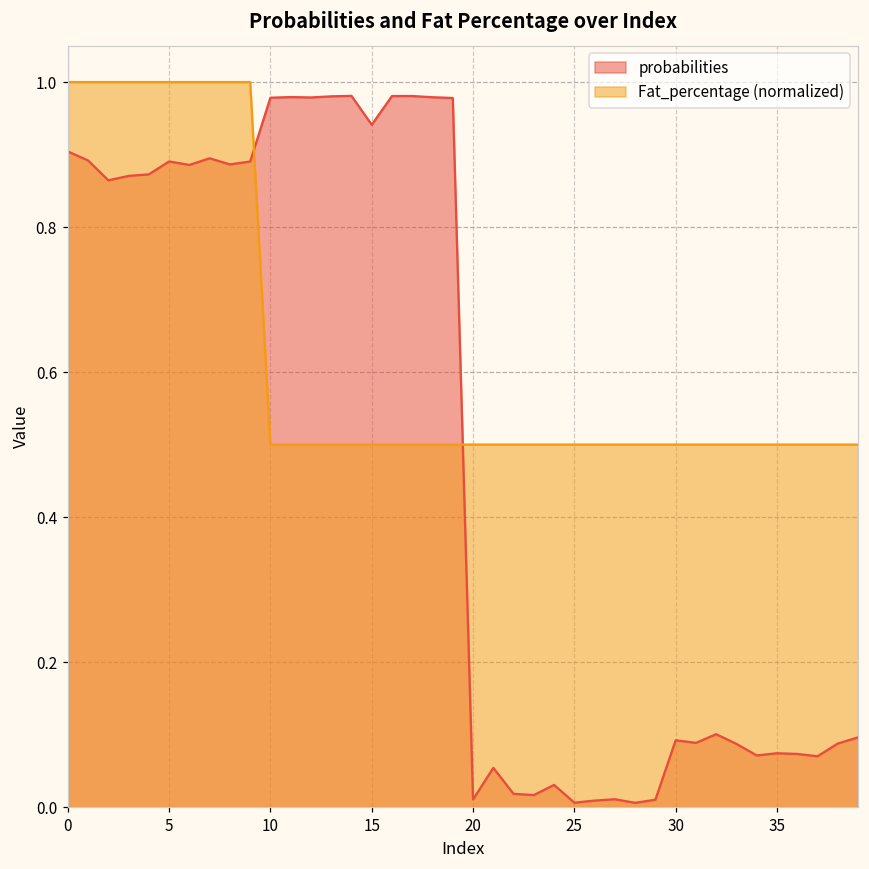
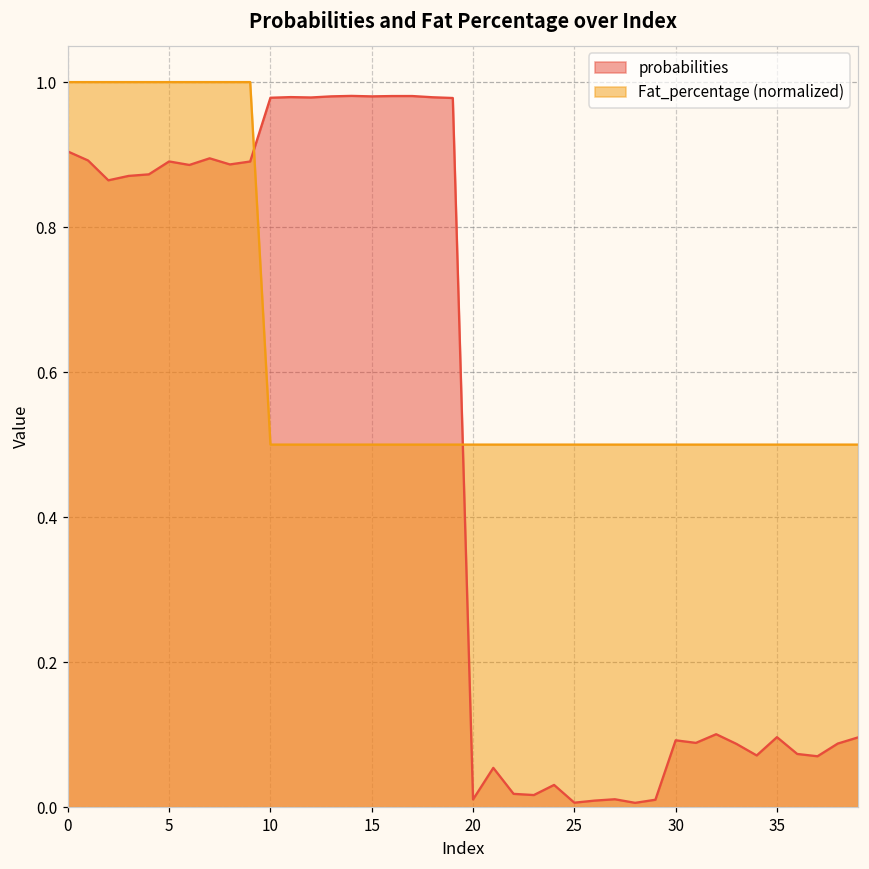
probabilities, 15: 0.94 -> 0.98
probabilities, 35: 0.07 -> 0.10
